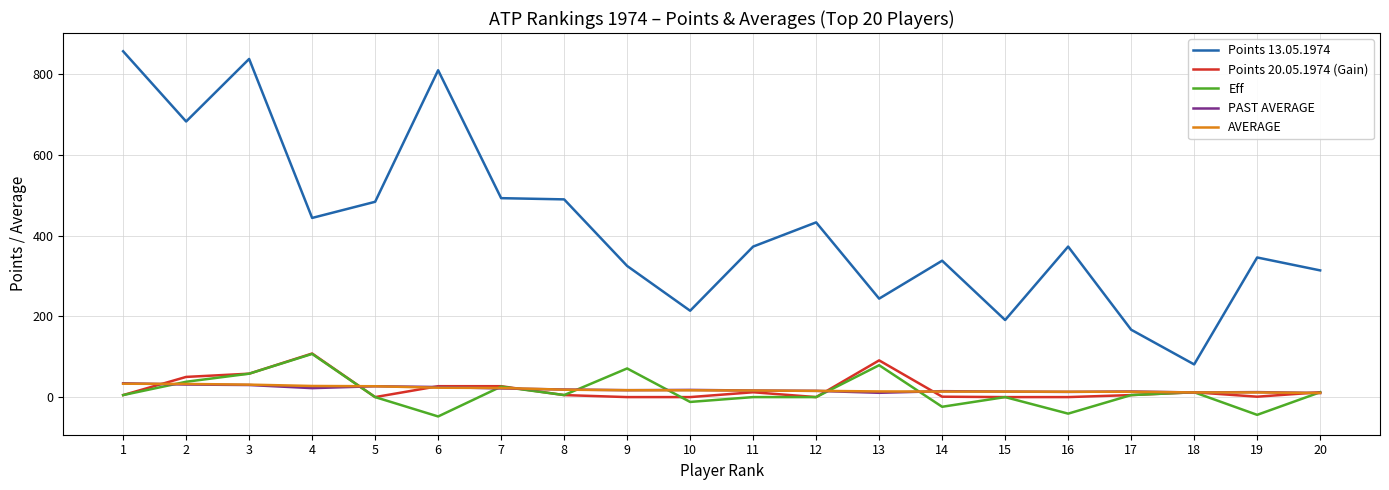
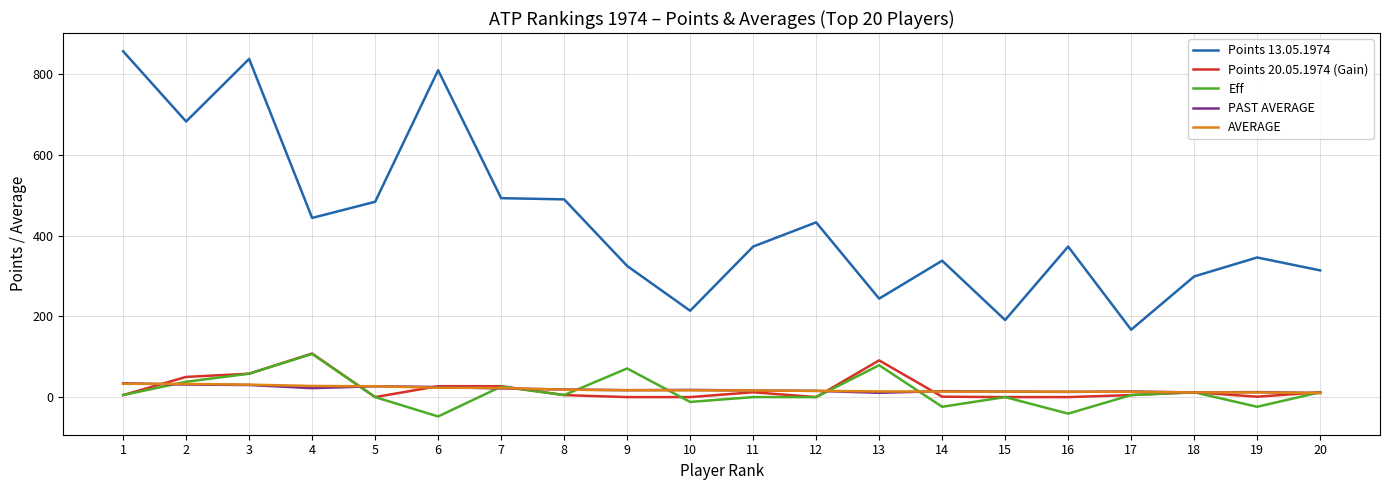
Points 13.05.1974, 18: 80 -> 300
Eff, 19: -40 -> -20
